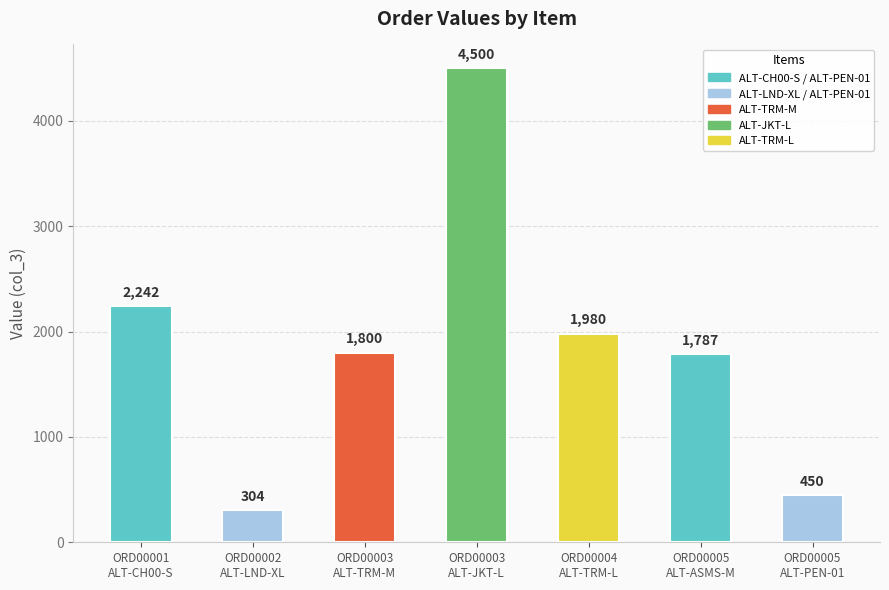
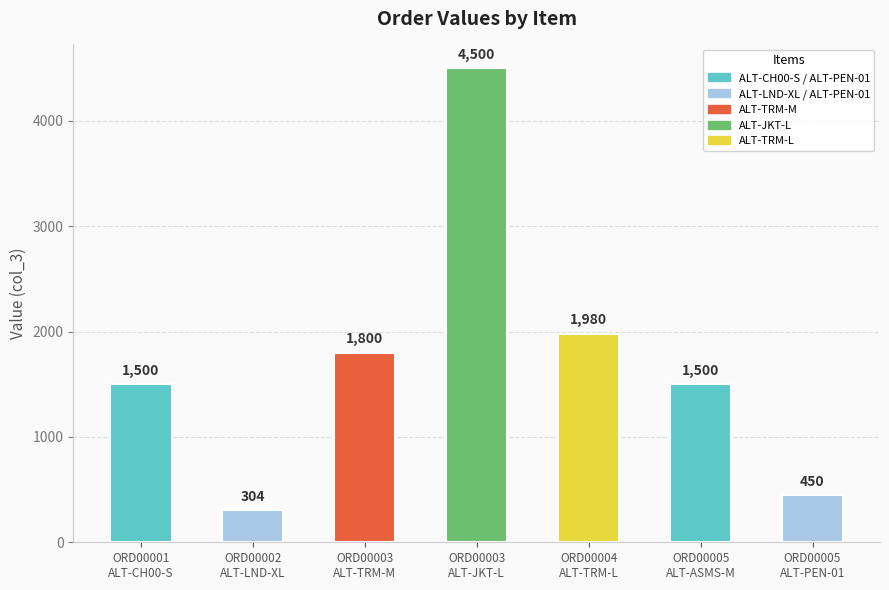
ORD00001 ALT-CH00-S: 2,242 -> 1,500
ORD00005 ALT-ASMS-M: 1,787 -> 1,500
